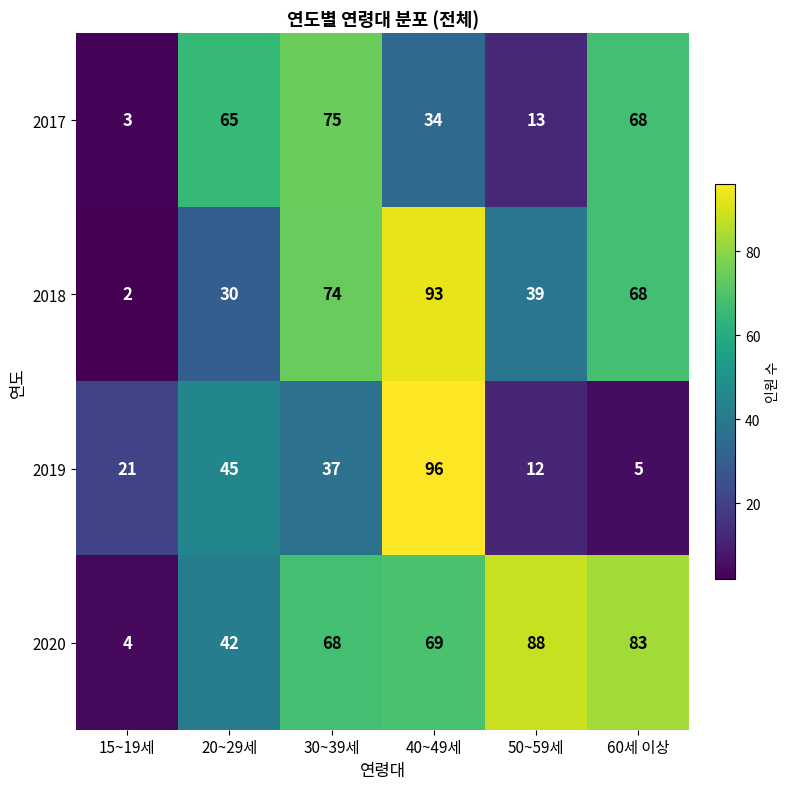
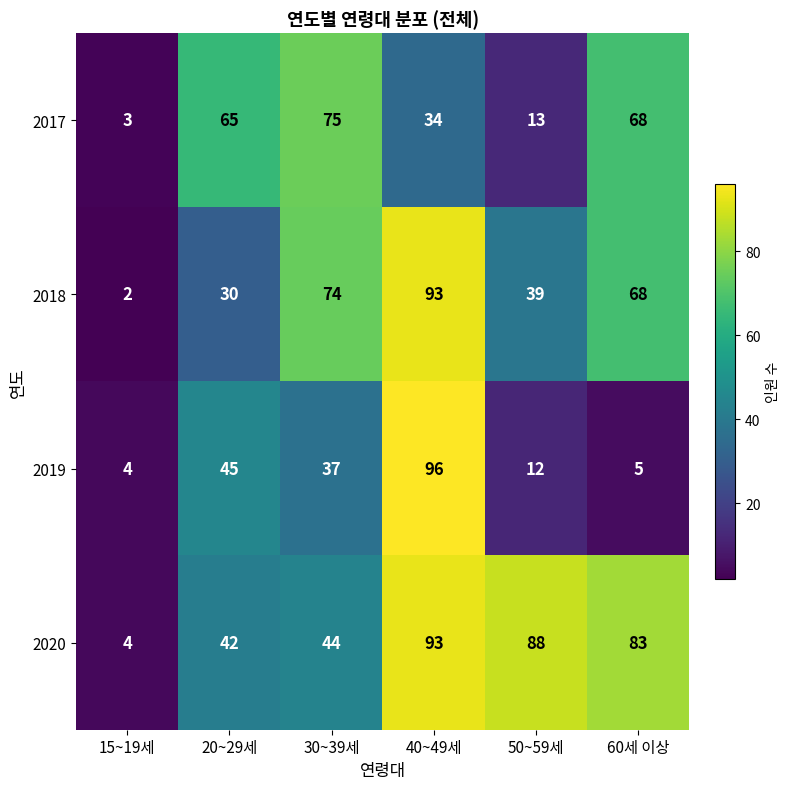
2019, 15~19세: 21 -> 4
2020, 30~39세: 68 -> 44
2020, 40~49세: 69 -> 93
